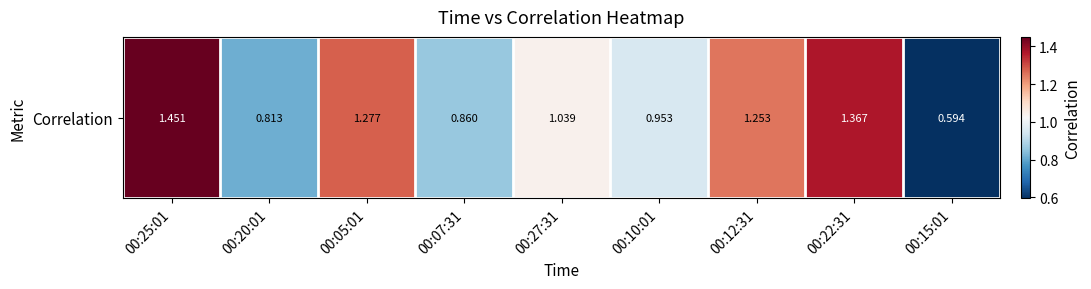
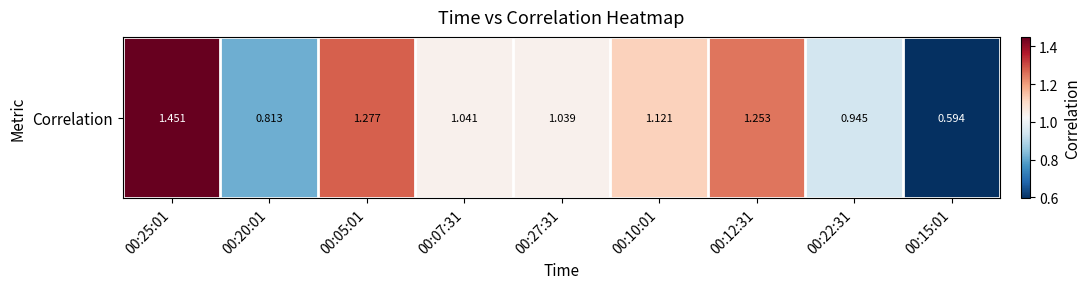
Correlation, 00:07:31: 0.860 -> 1.041
Correlation, 00:10:01: 0.953 -> 1.121
Correlation, 00:22:31: 1.367 -> 0.945
